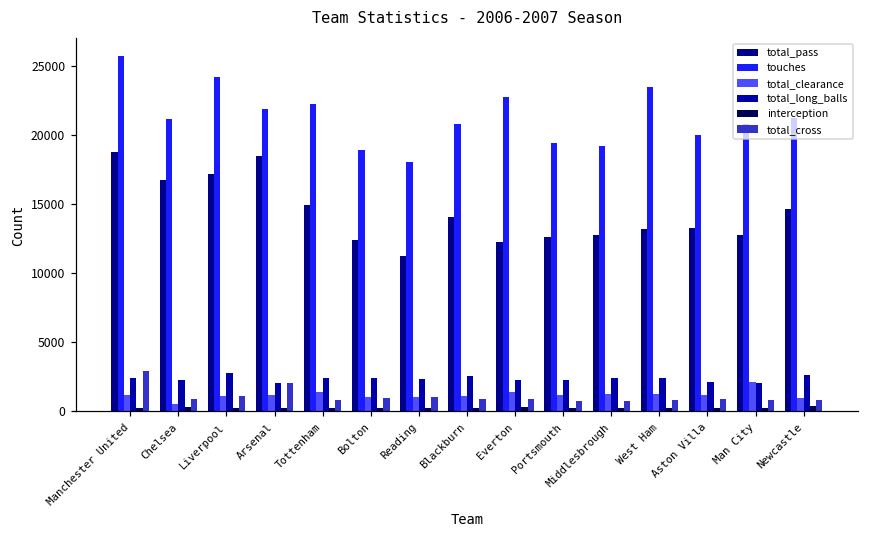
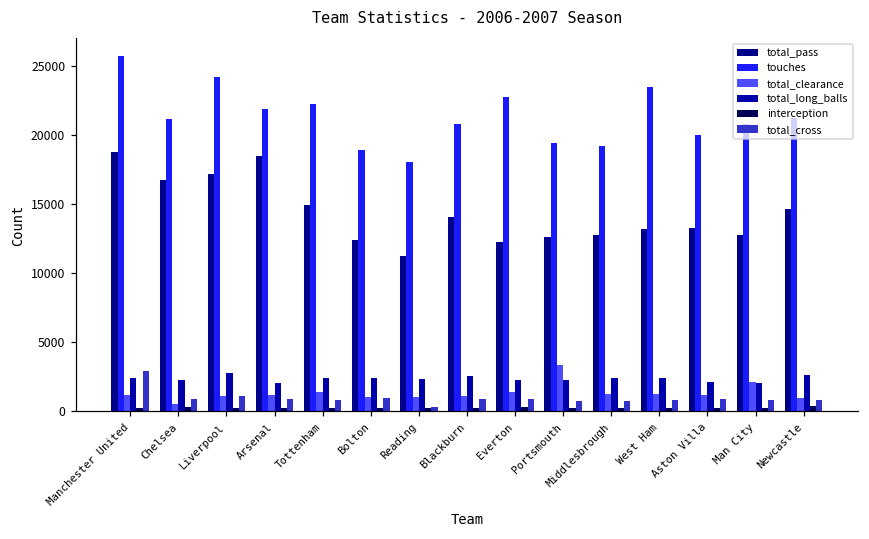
total_cross, Arsenal: 2000 -> 900
total_cross, Reading: 1100 -> 300
total_clearance, Portsmouth: 1200 -> 3400
